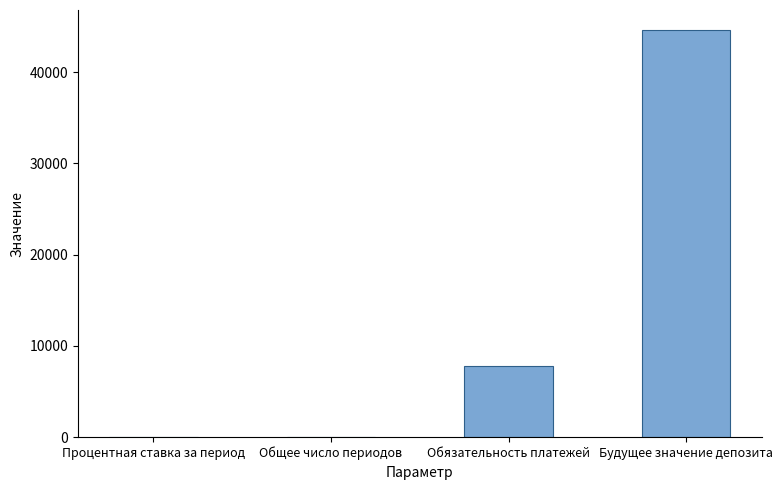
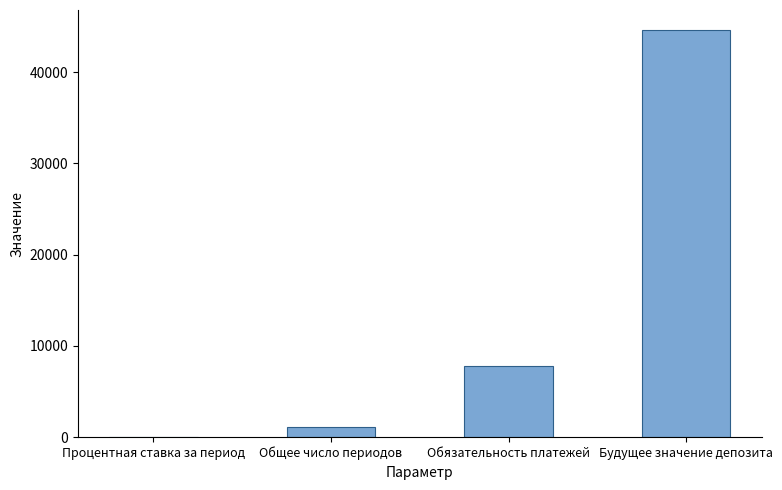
Общее число периодов: 0 -> 1000
